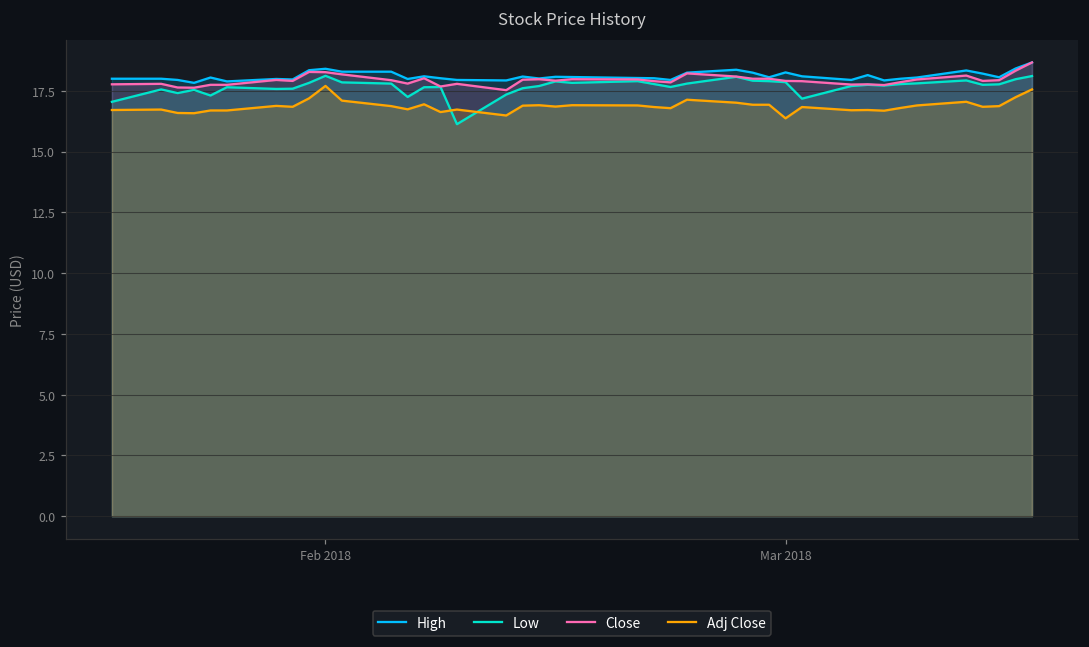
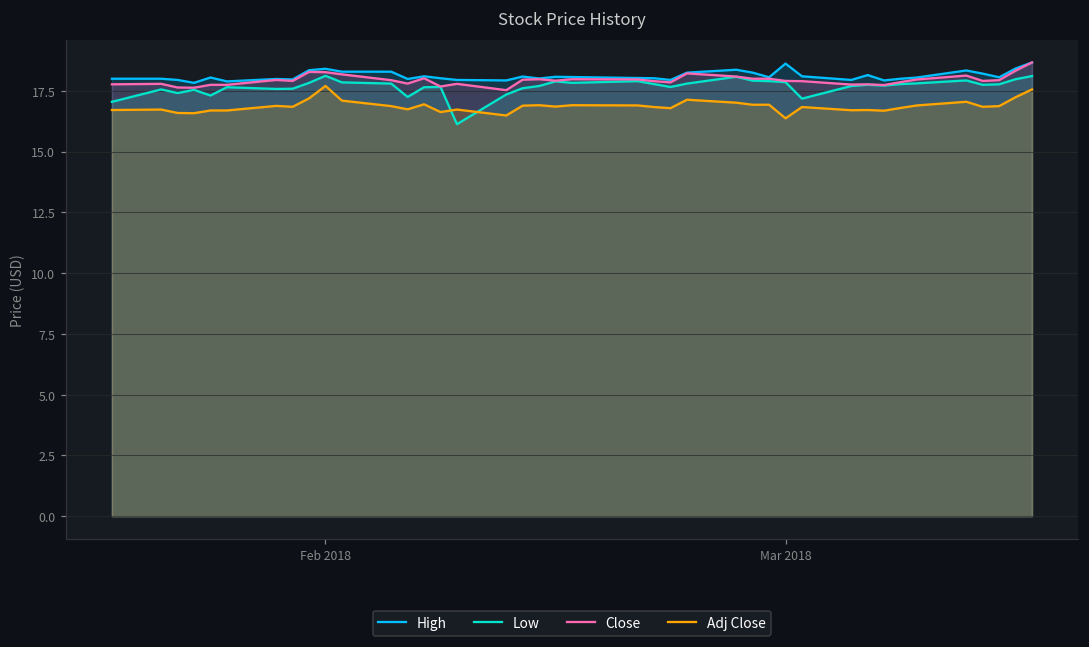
High, Mar 2018: 18.3 -> 18.6
